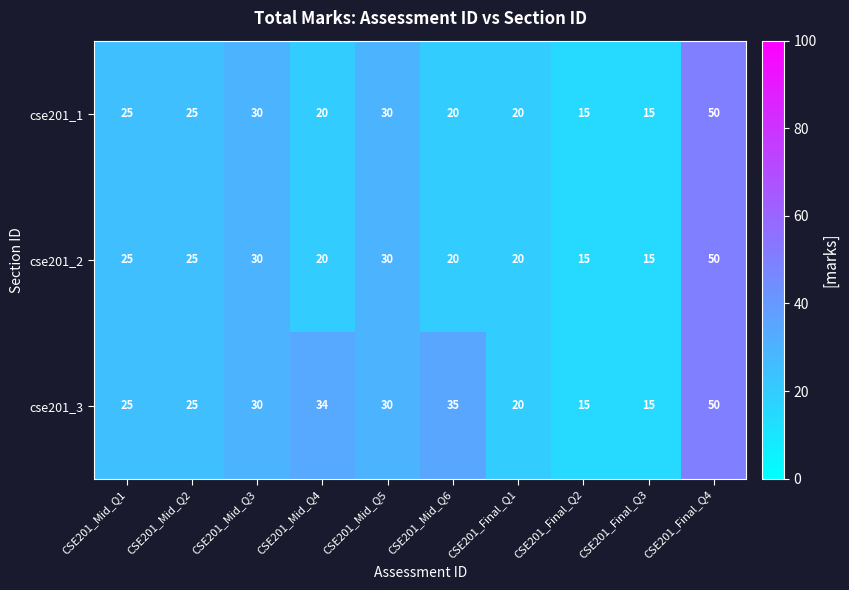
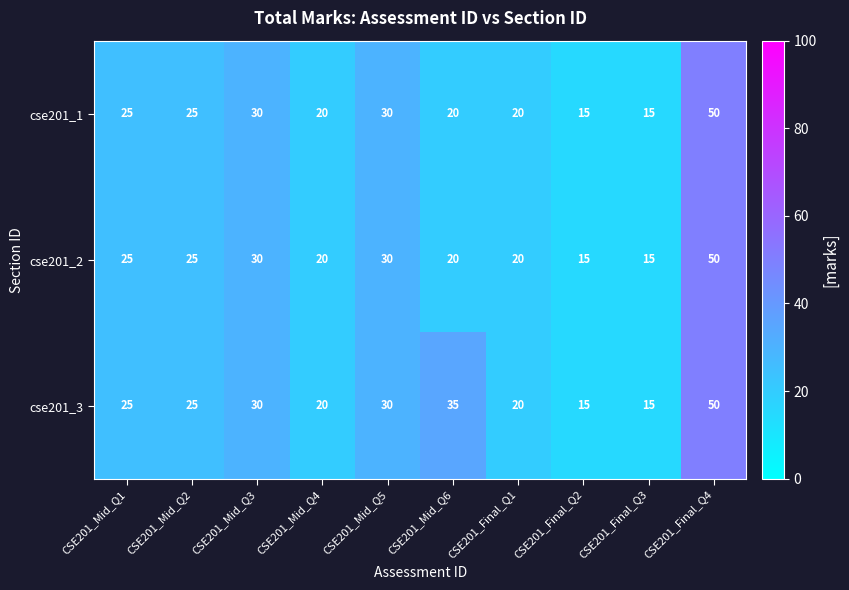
cse201_3, CSE201_Mid_Q4: 34 -> 20
